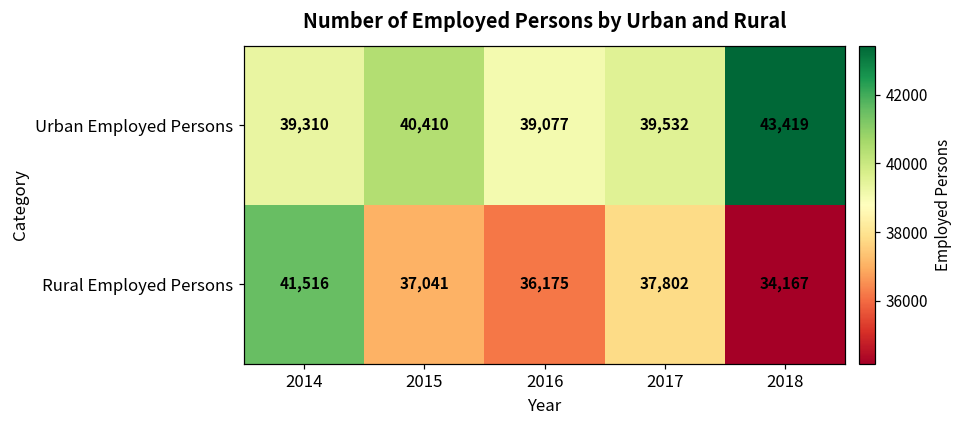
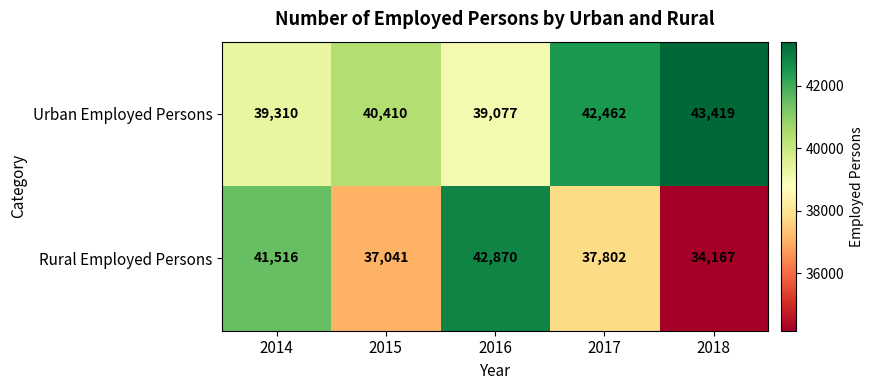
Urban Employed Persons, 2017: 39,532 -> 42,462
Rural Employed Persons, 2016: 36,175 -> 42,870
